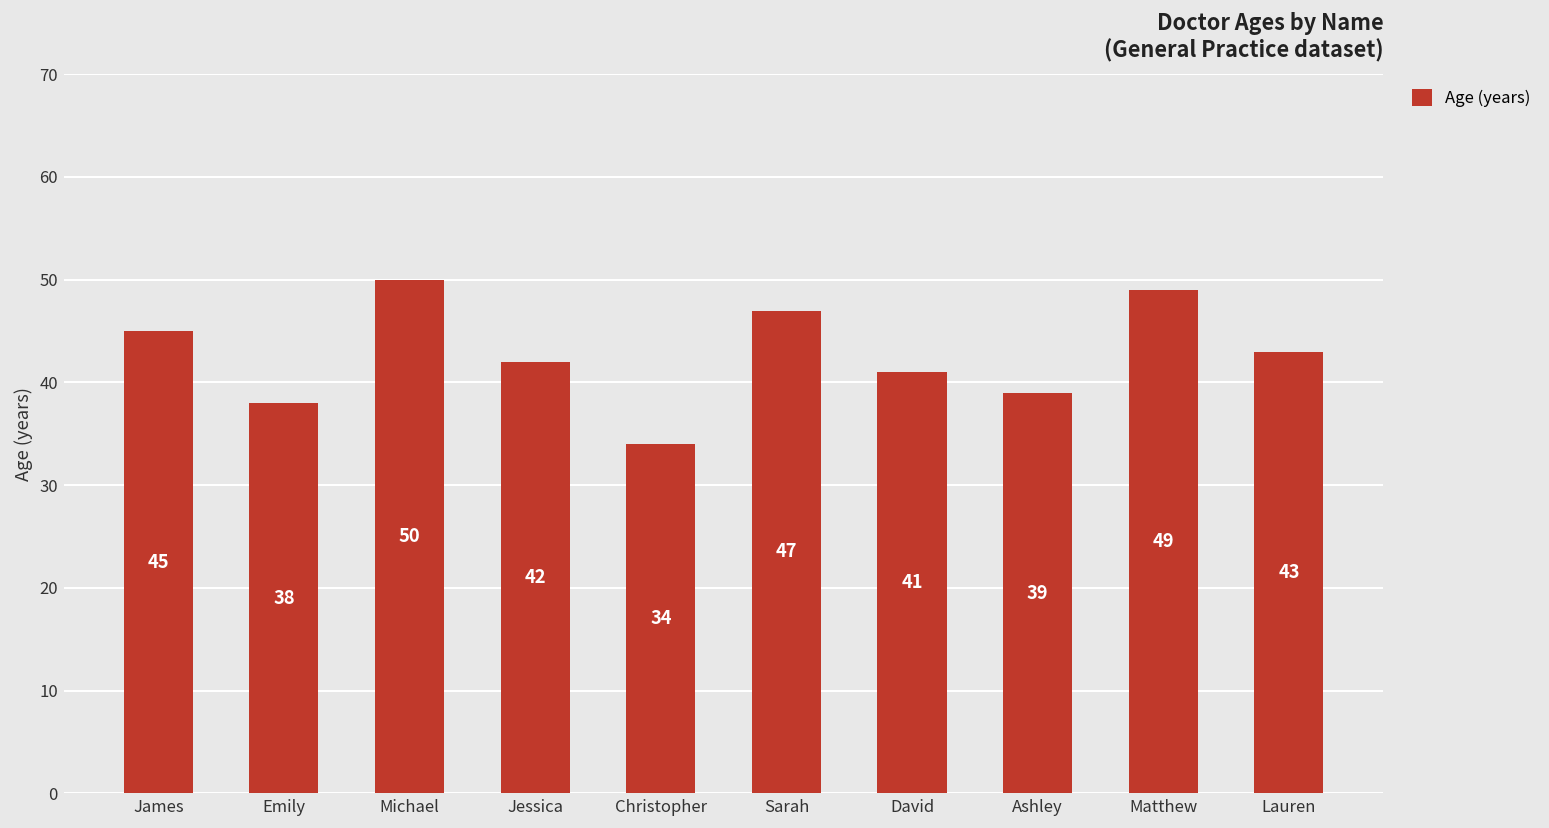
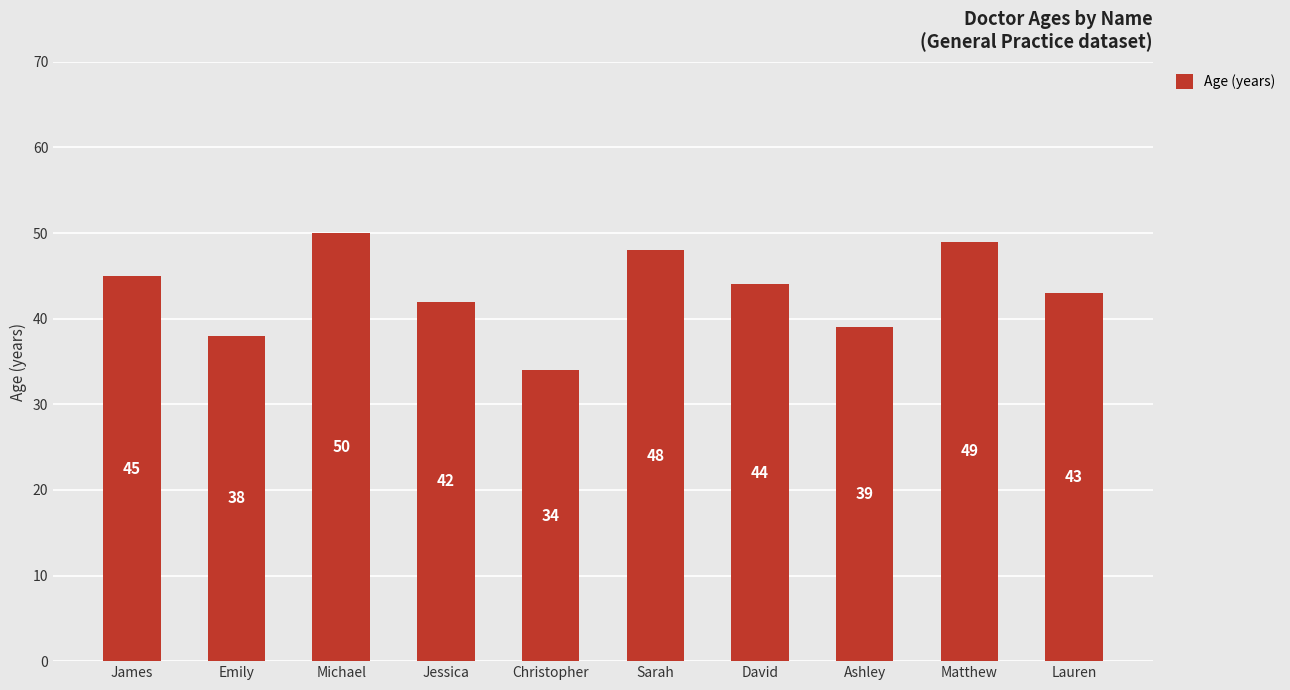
Sarah: 47 -> 48
David: 41 -> 44
